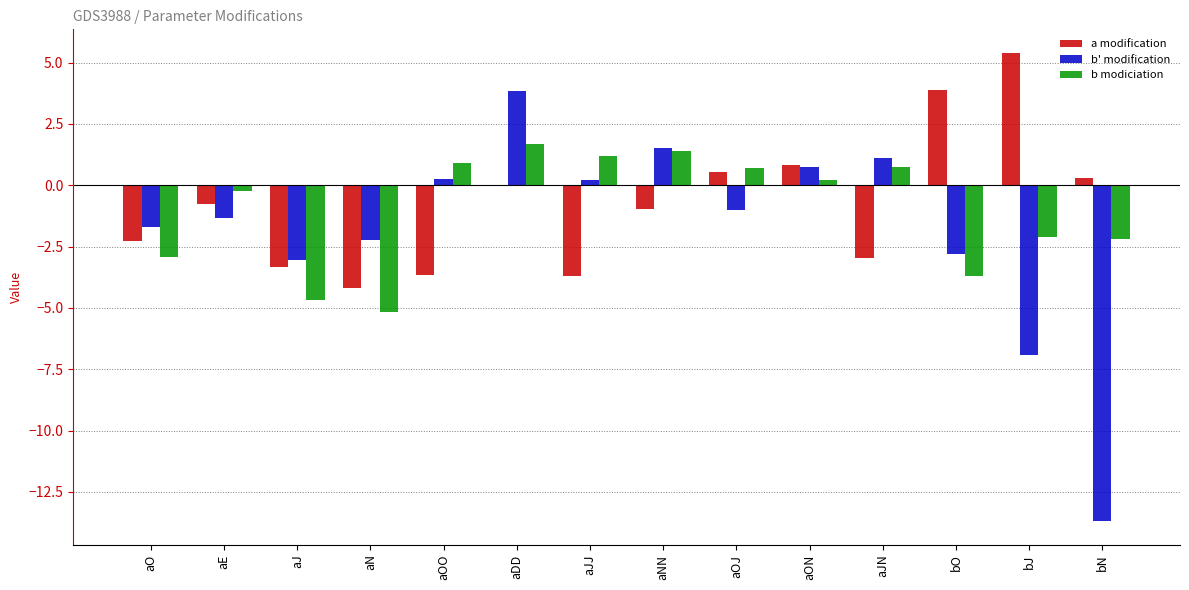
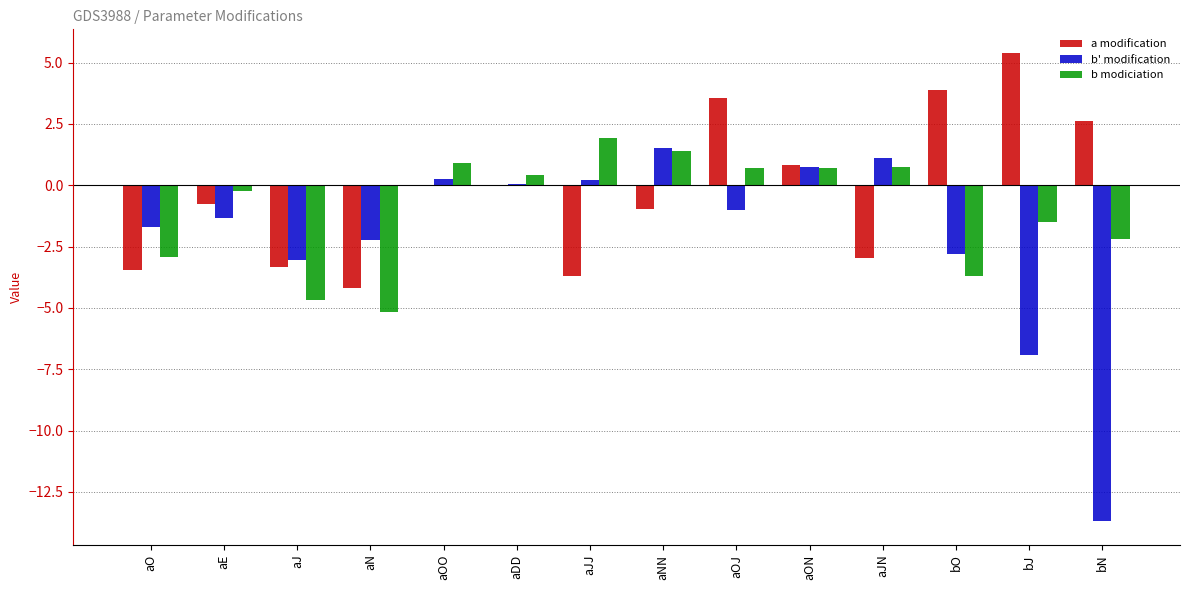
a modification, aO: -2.3 -> -3.5
a modification, aOO: -3.7 -> 0.0
b' modification, aDD: 3.8 -> 0.0
b modiciation, aDD: 1.7 -> 0.4
b modiciation, aJJ: 1.2 -> 1.9
a modification, aOJ: 0.5 -> 3.6
b modiciation, aON: 0.2 -> 0.7
b modiciation, bJ: -2.1 -> -1.5
a modification, bN: 0.3 -> 2.6
